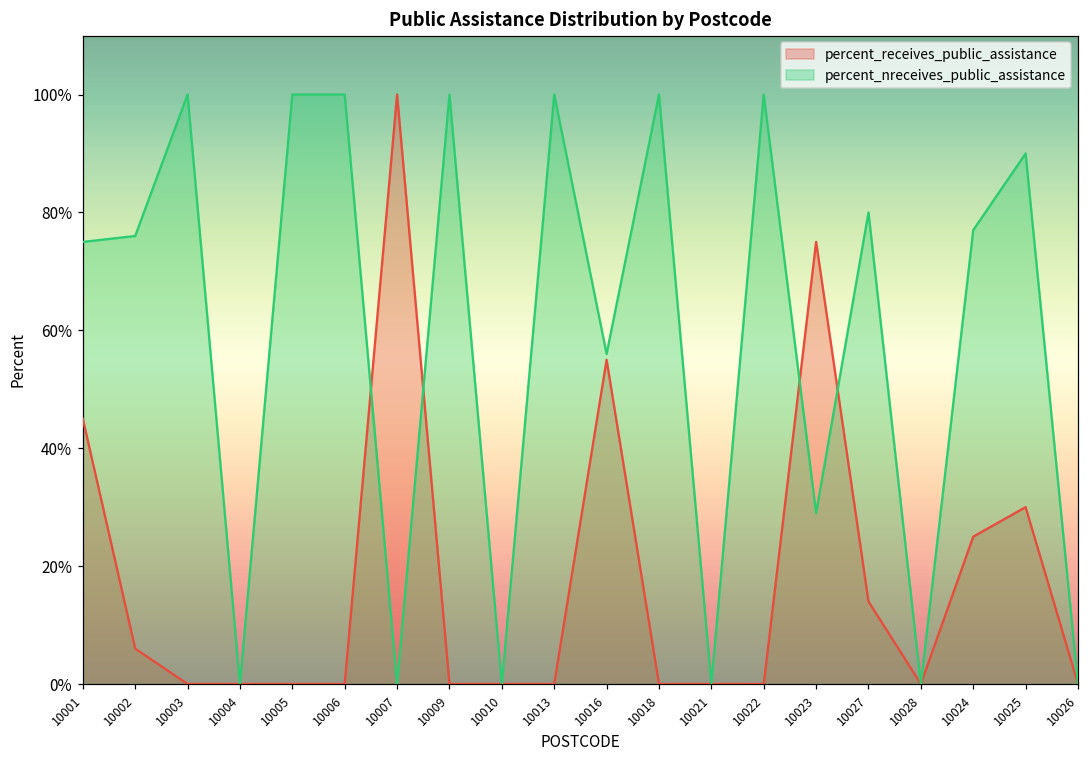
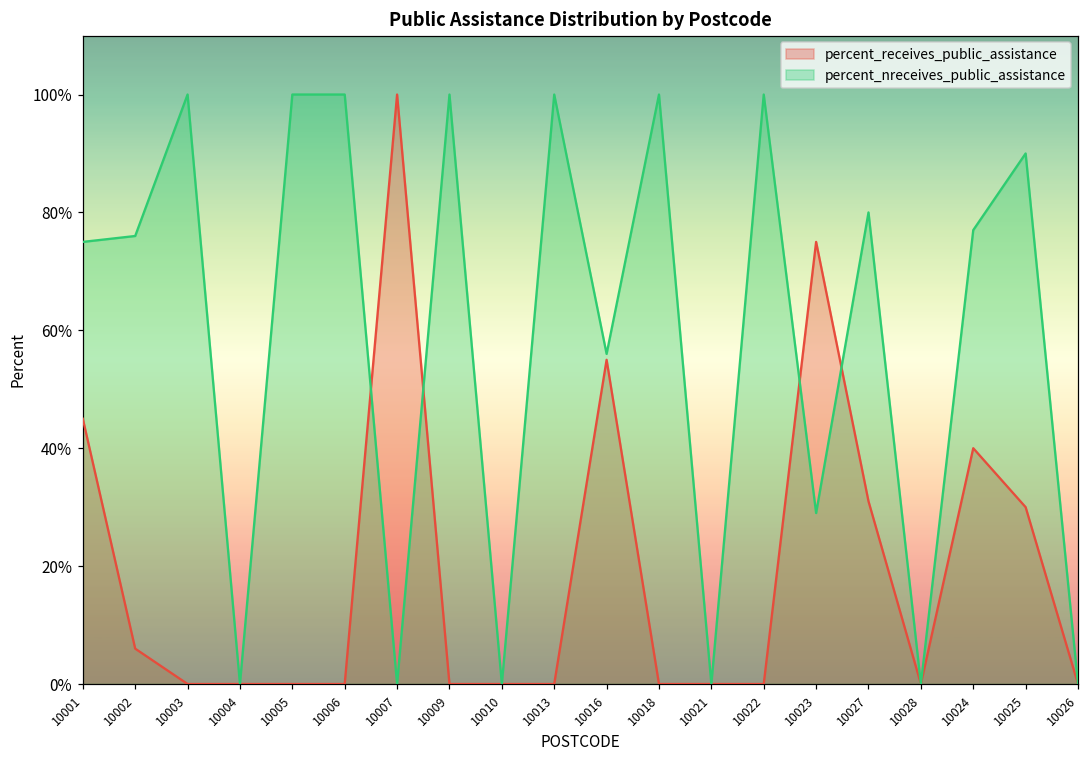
percent_receives_public_assistance, 10027: 14% -> 31%
percent_receives_public_assistance, 10024: 25% -> 40%
